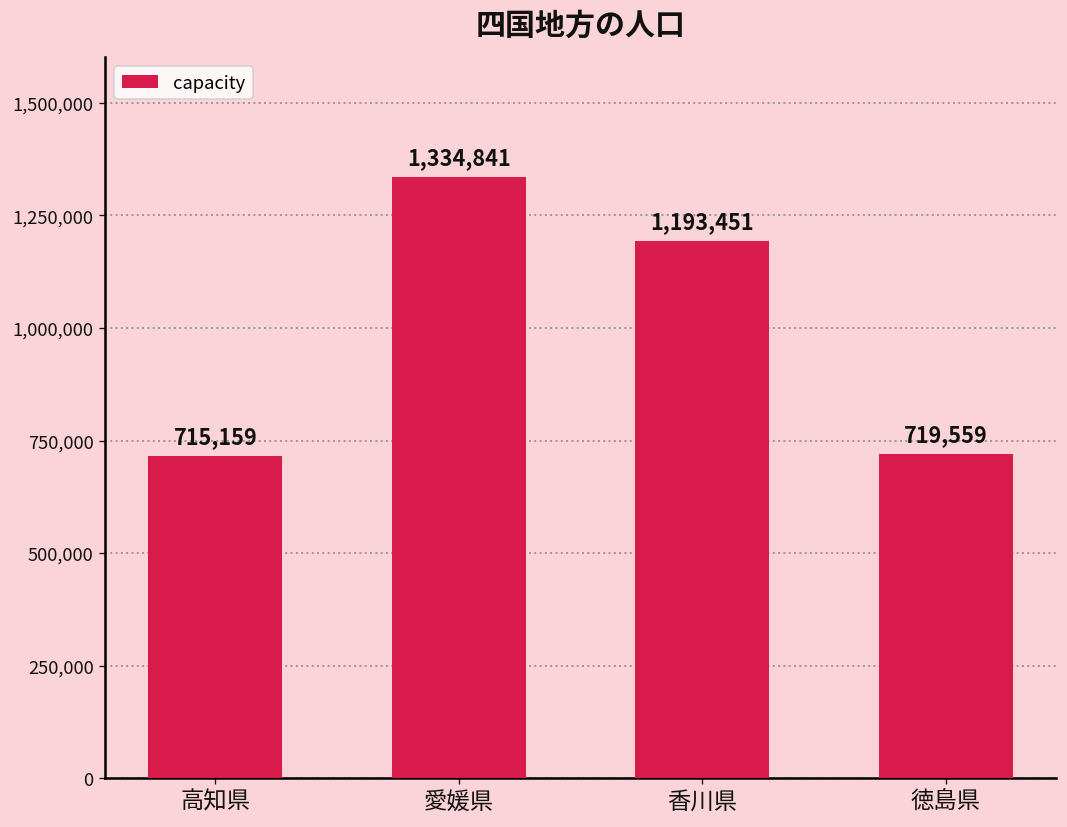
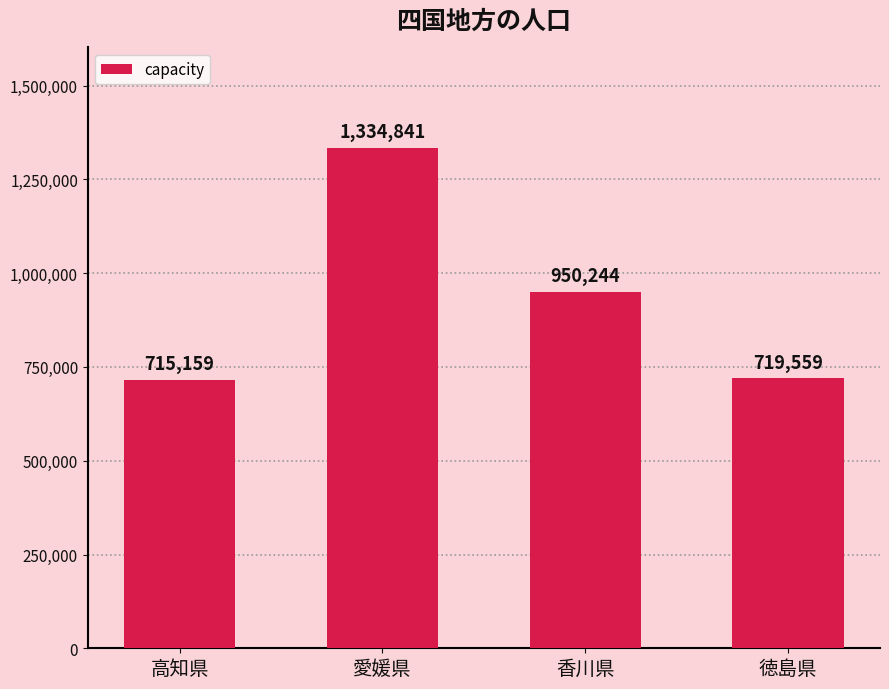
香川県: 1,193,451 -> 950,244
